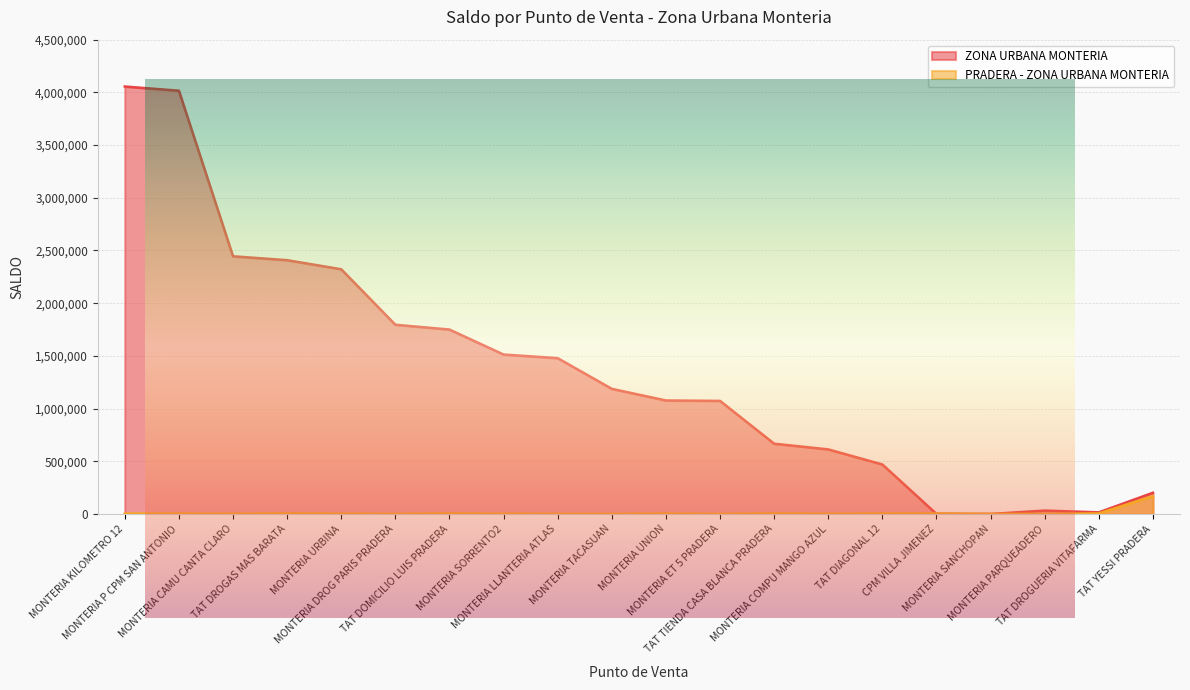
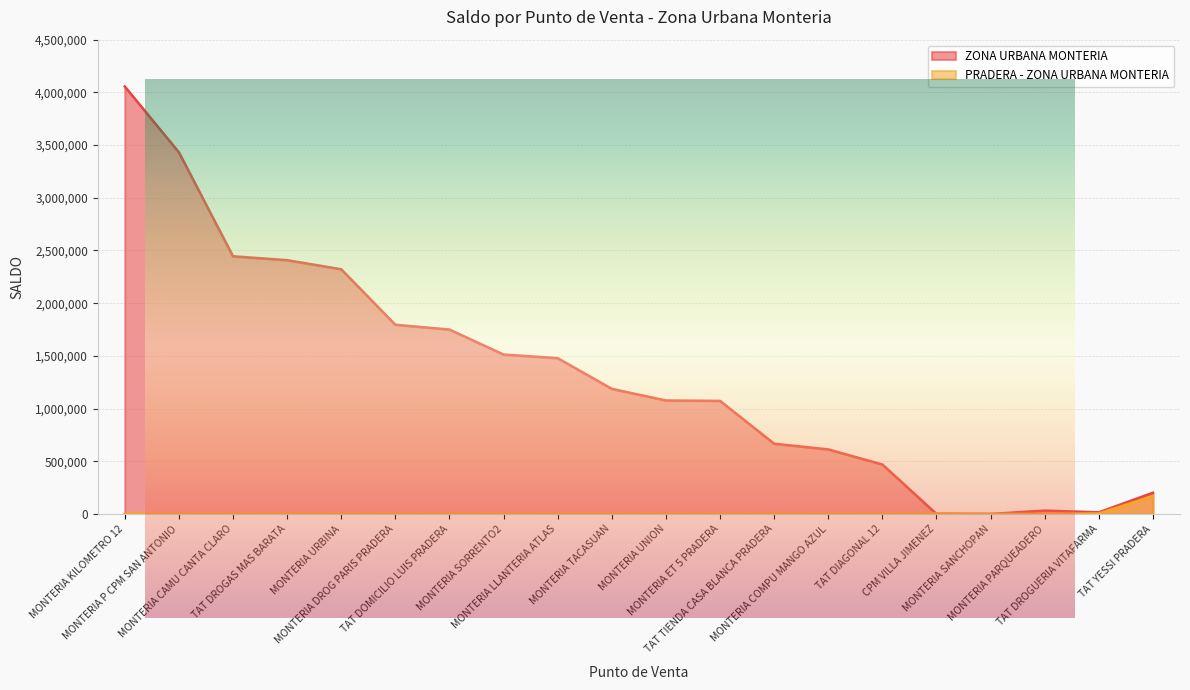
Saldo por Punto de Venta - Zona Urbana Monteria, ZONA URBANA MONTERIA, MONTERIA P CPM SAN ANTONIO: 4,020,000 -> 3,430,000
